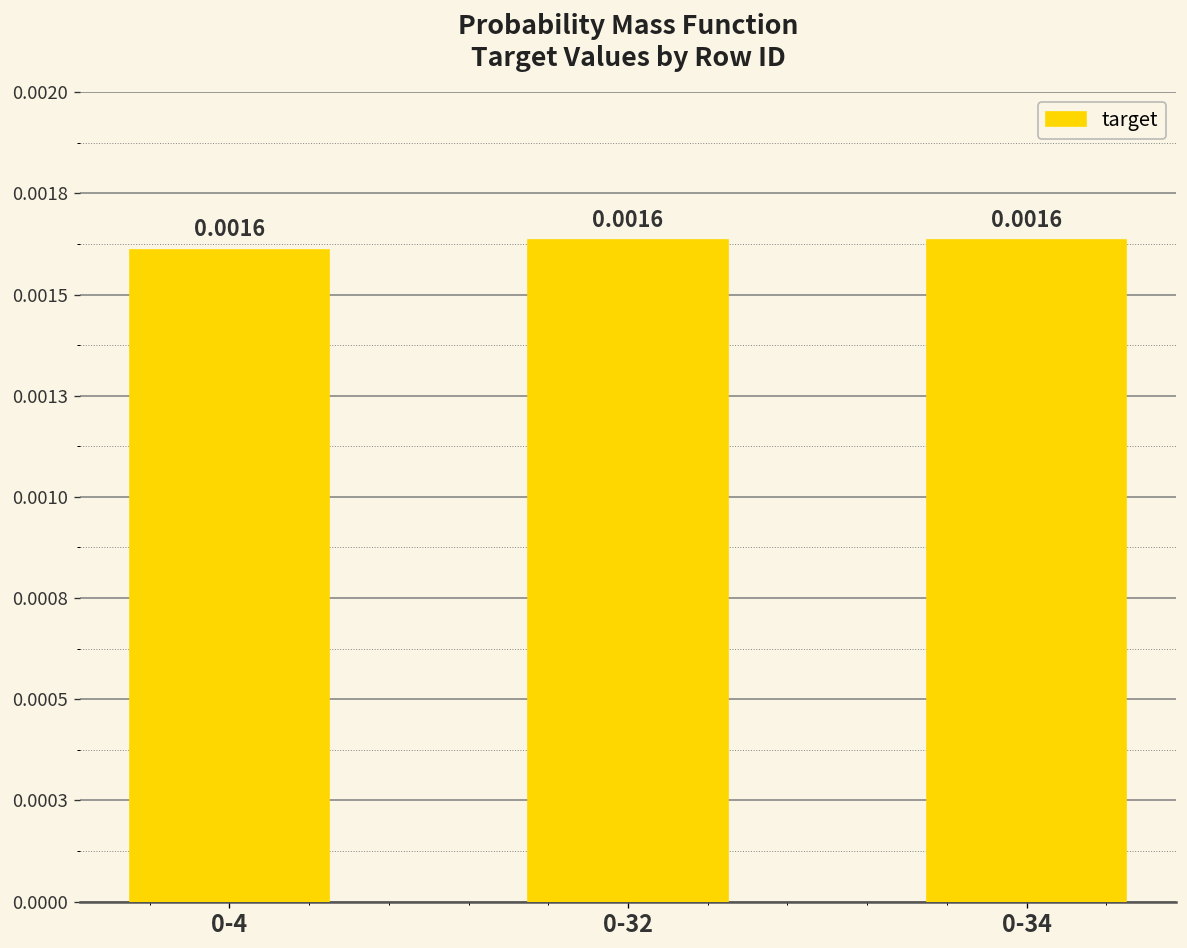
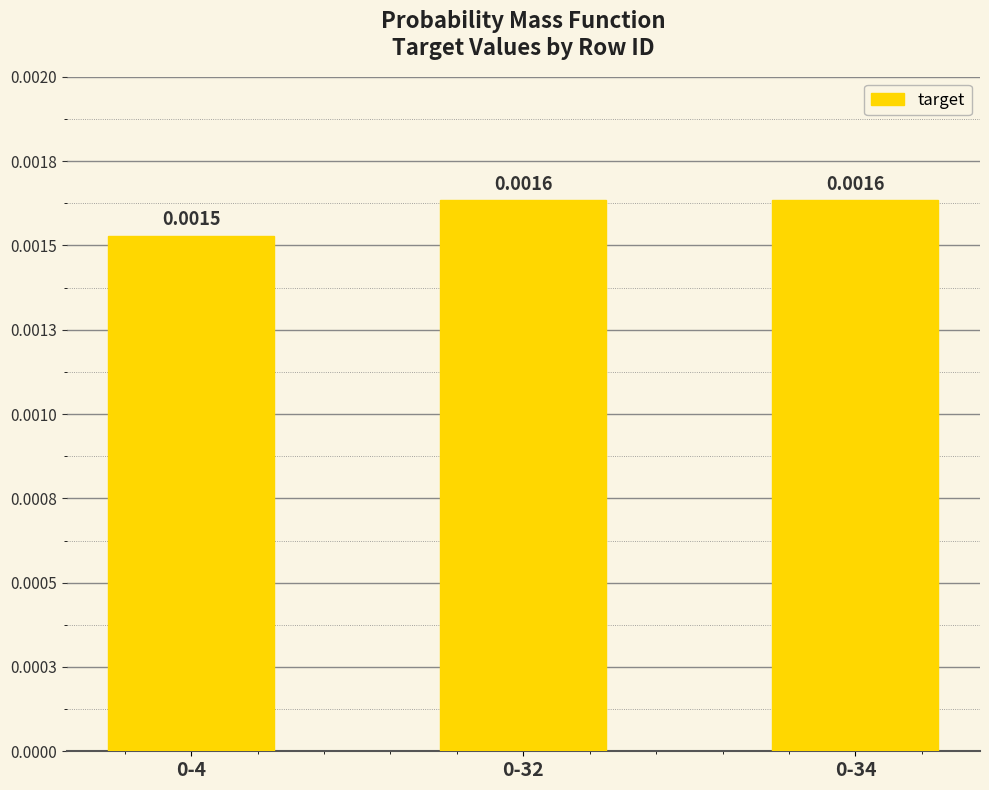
0-4: 0.0016 -> 0.0015
